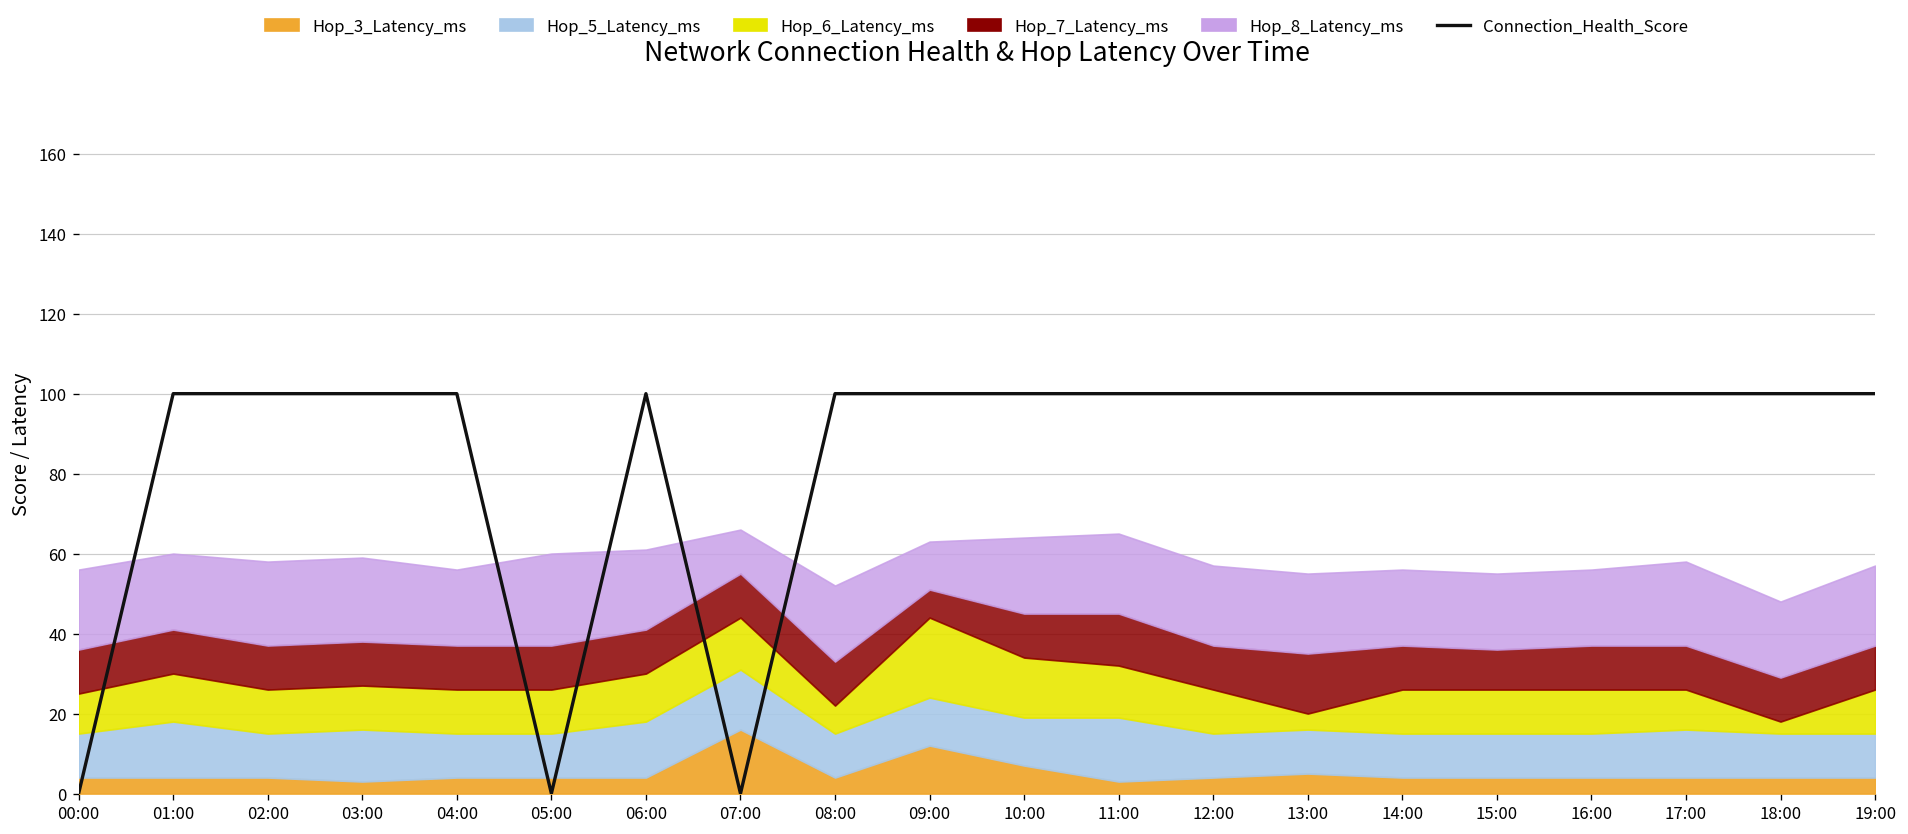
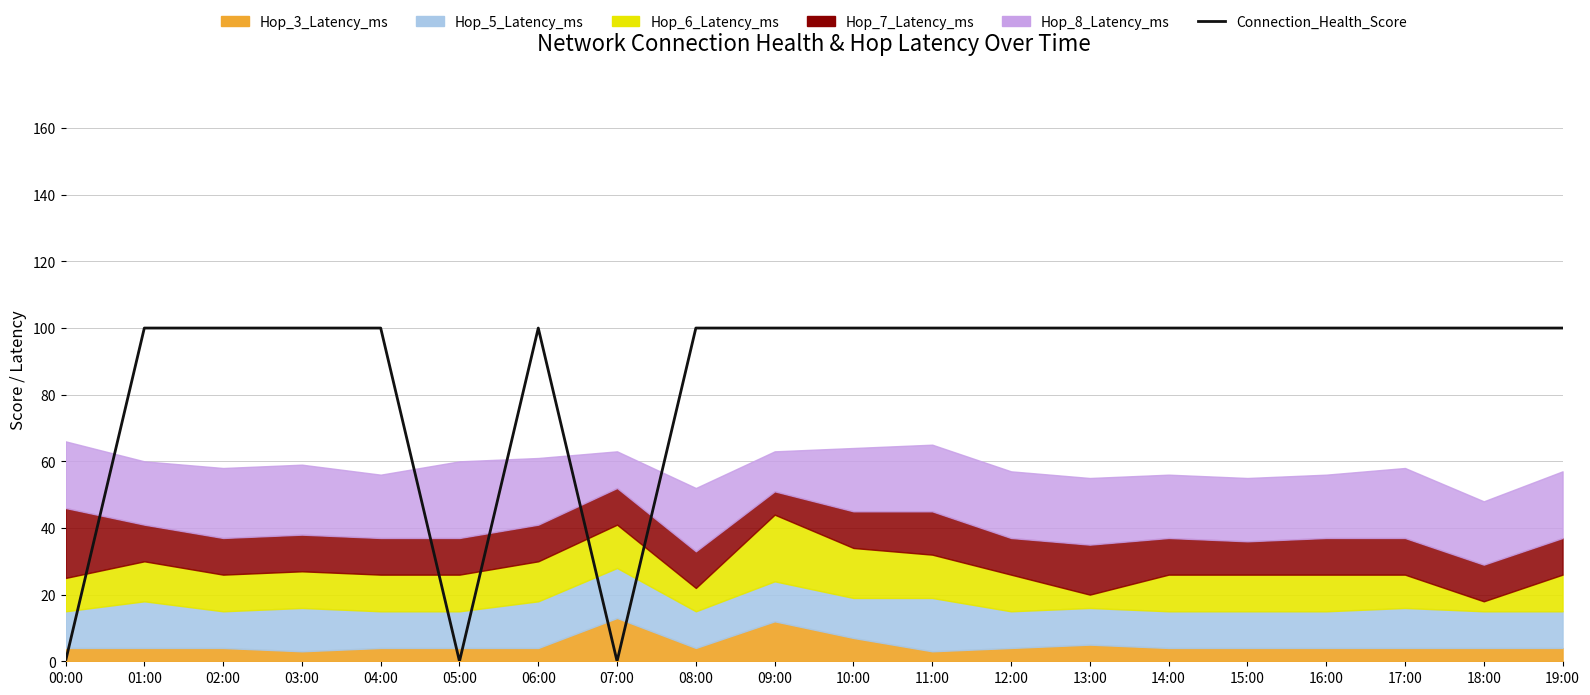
Hop_7_Latency_ms, 00:00: 11 -> 21
Hop_3_Latency_ms, 07:00: 16 -> 13
